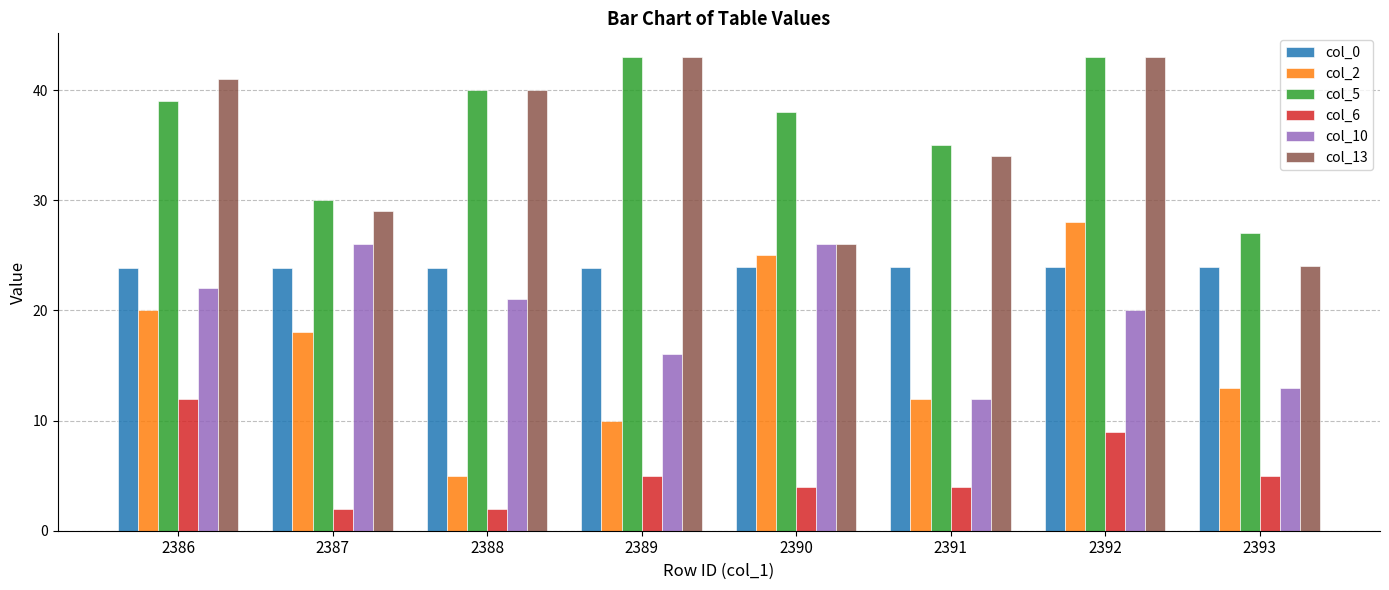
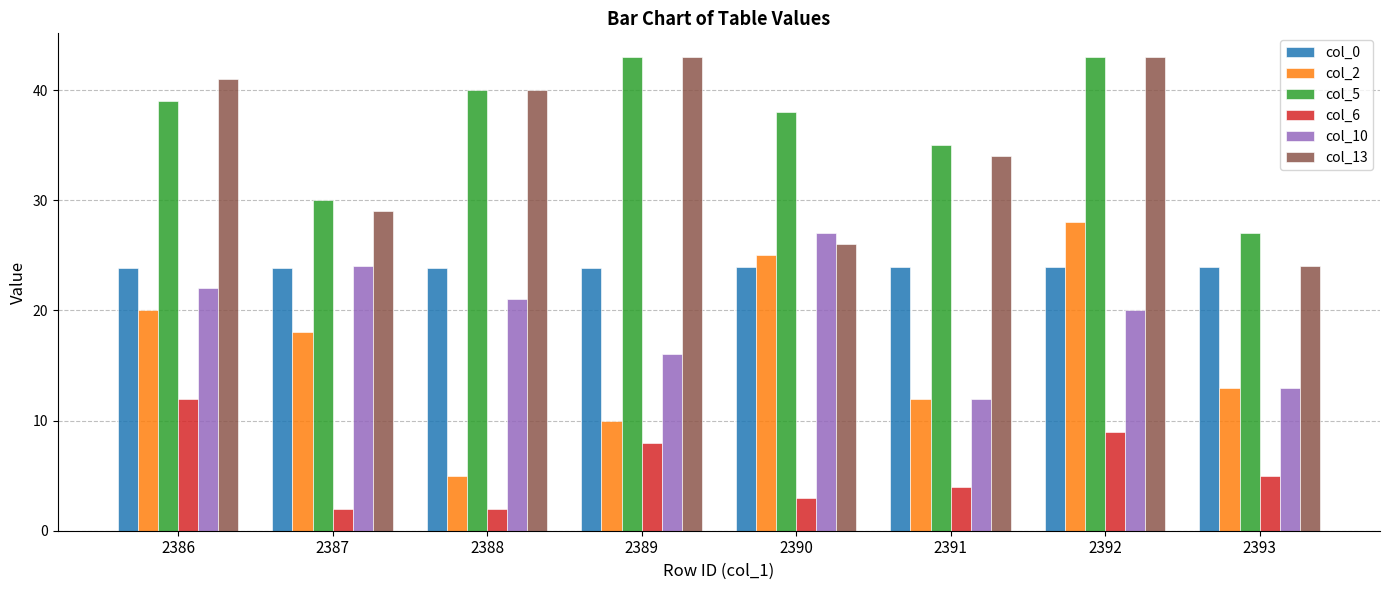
col_10, 2387: 26 -> 24
col_6, 2389: 5 -> 8
col_6, 2390: 4 -> 3
col_10, 2390: 26 -> 27
